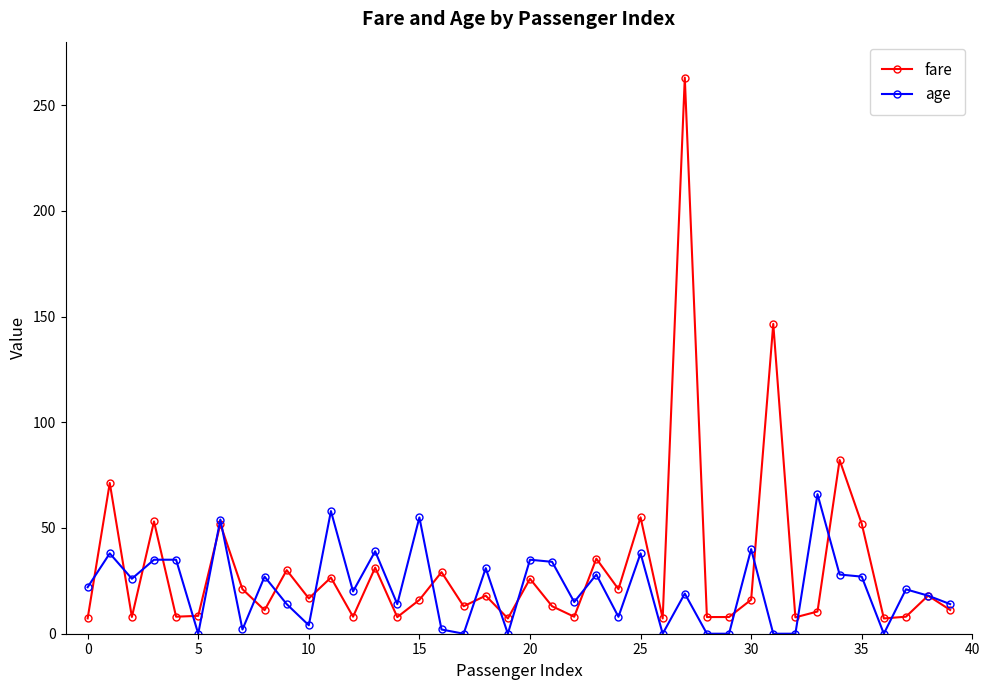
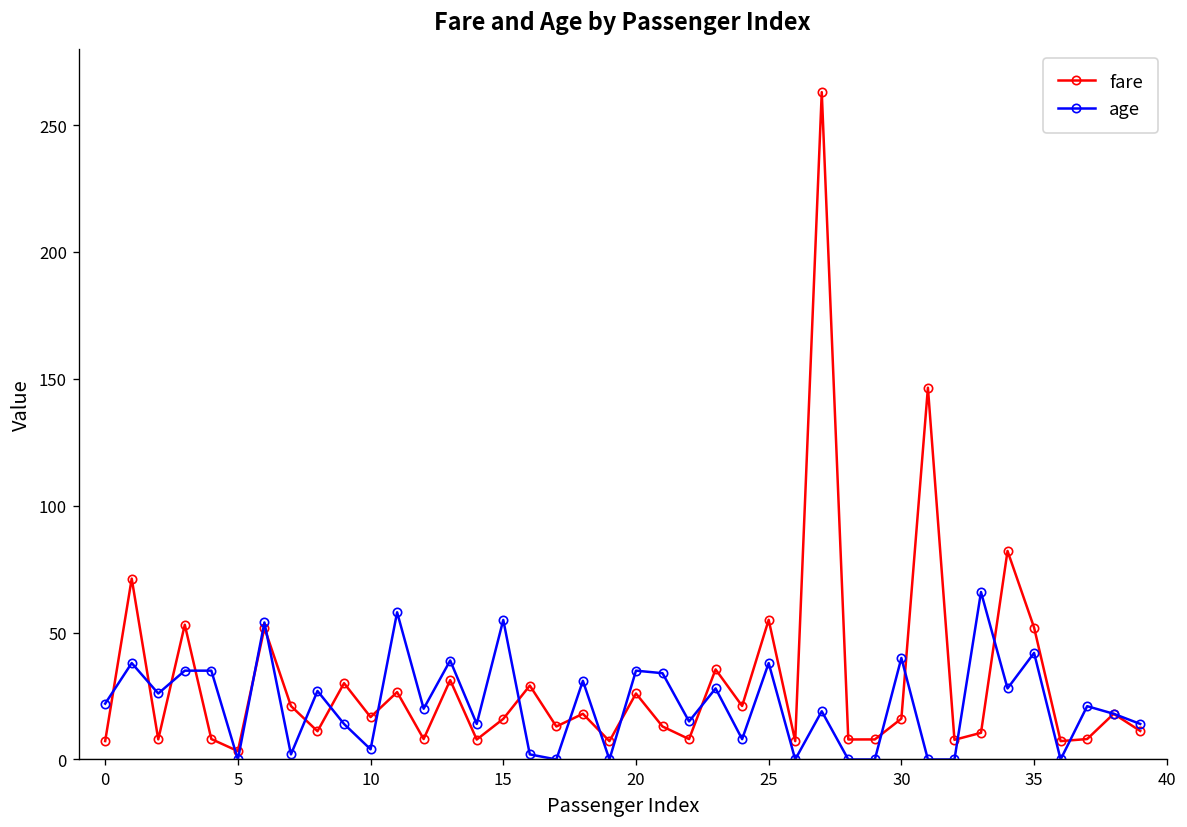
fare, 5: 8 -> 3
age, 35: 27 -> 42
